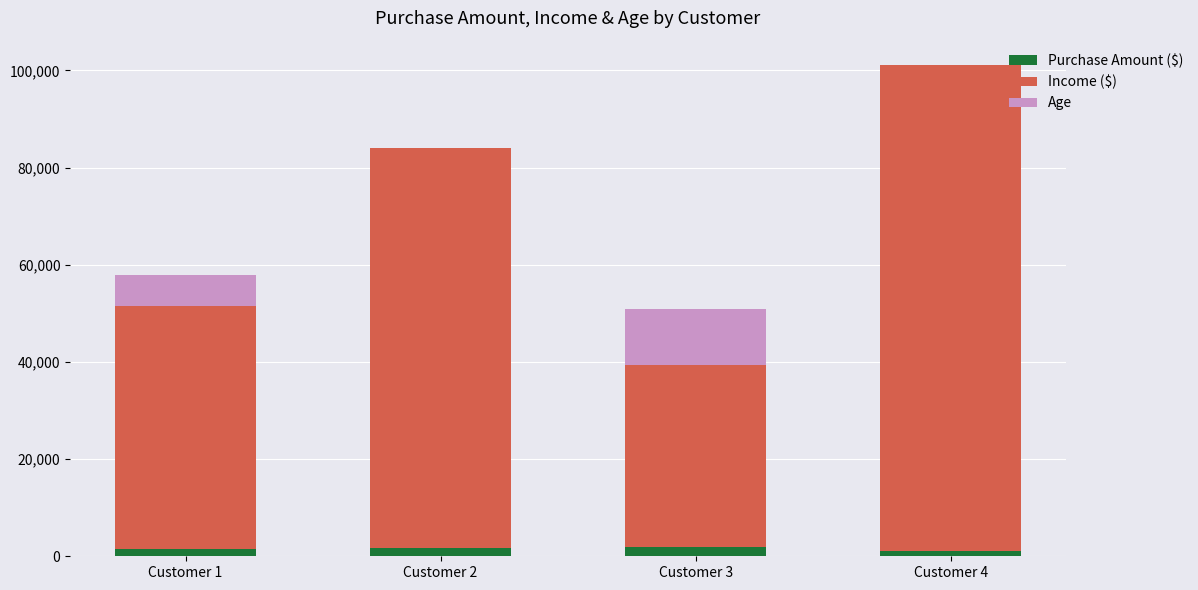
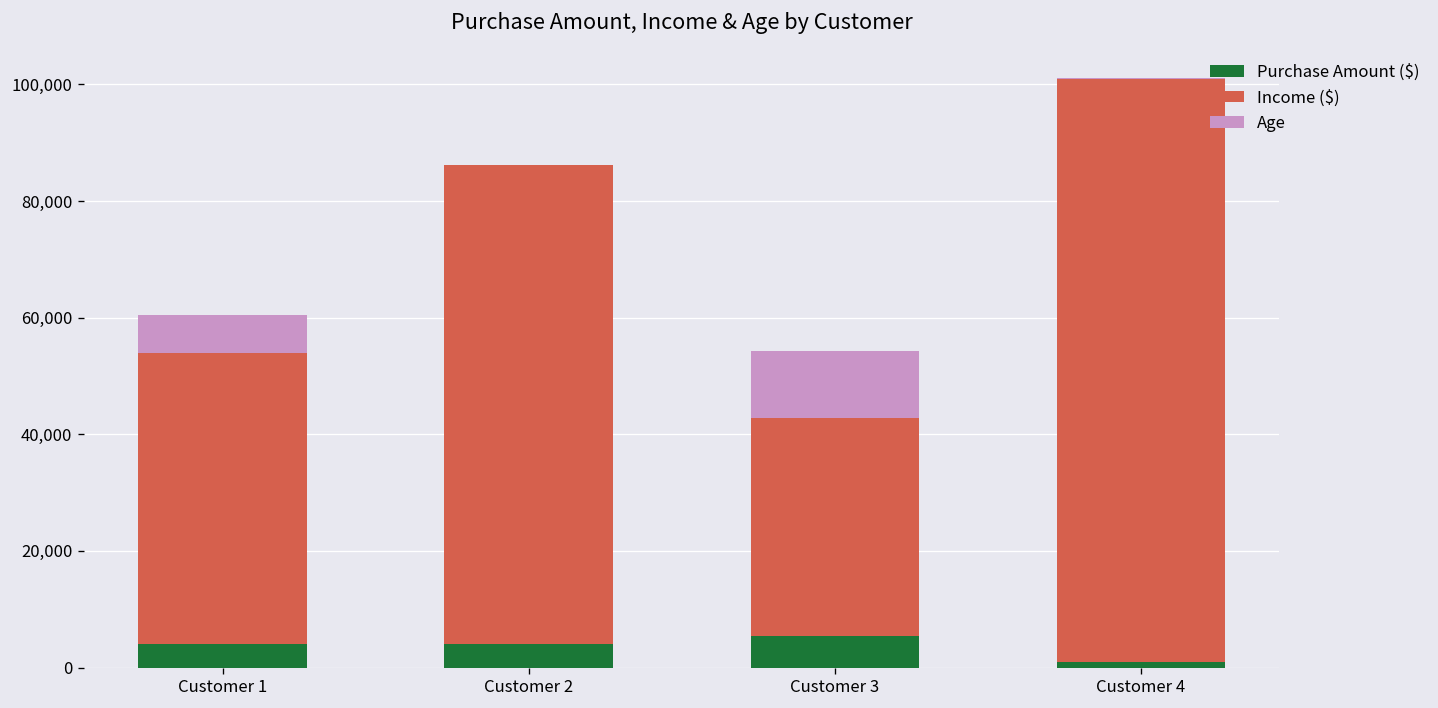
Purchase Amount ($), Customer 1: 2,000 -> 4,000
Purchase Amount ($), Customer 2: 2,000 -> 4,000
Purchase Amount ($), Customer 3: 2,000 -> 5,000
